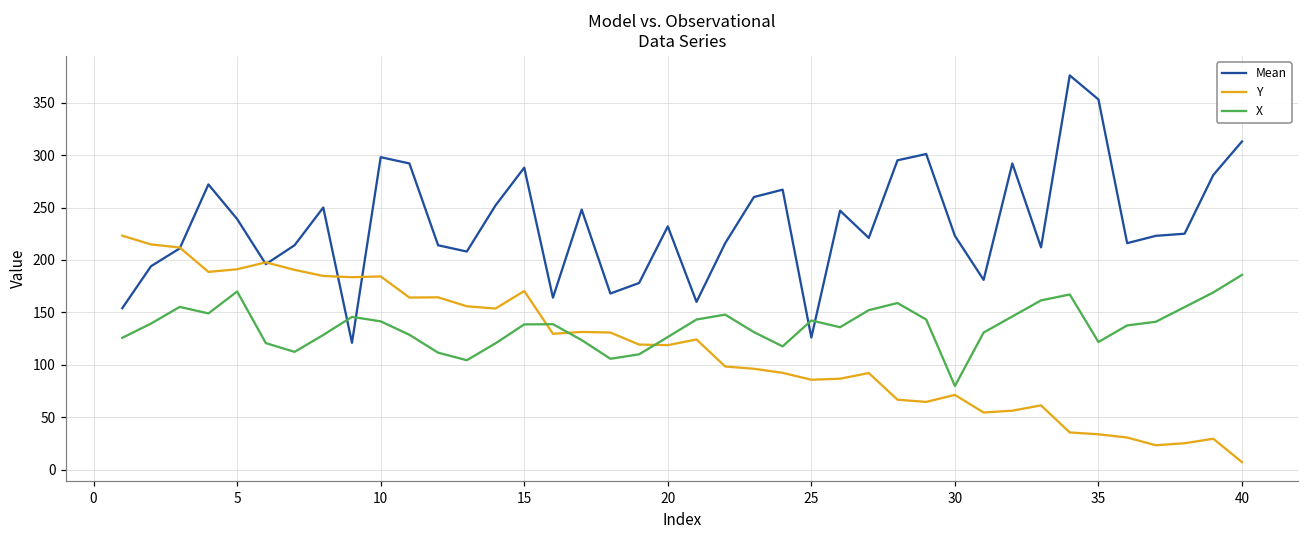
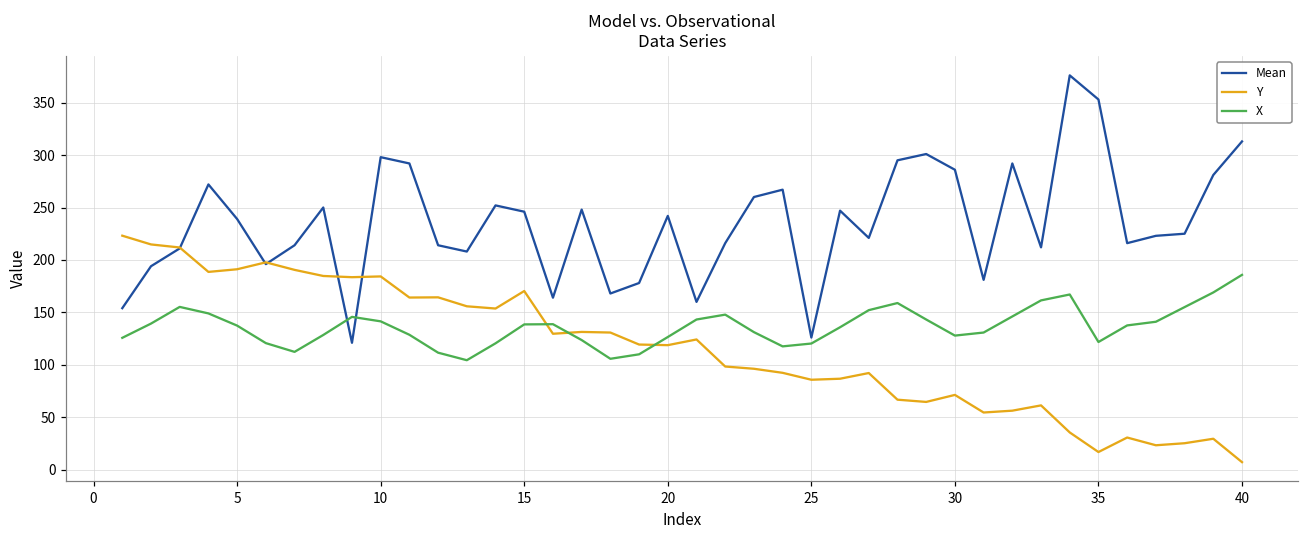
X, 5: 170 -> 140
Mean, 15: 290 -> 250
Mean, 20: 230 -> 240
X, 25: 140 -> 120
Mean, 30: 220 -> 290
X, 30: 80 -> 130
Y, 35: 30 -> 20
